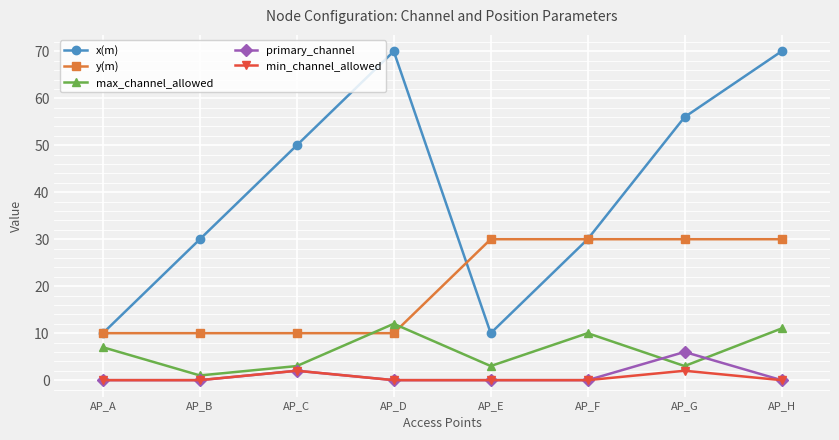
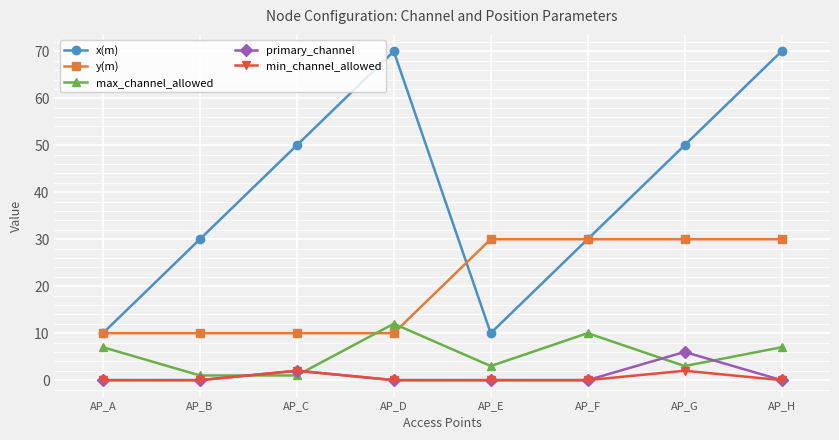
max_channel_allowed, AP_C: 3 -> 1
x(m), AP_G: 56 -> 50
max_channel_allowed, AP_H: 11 -> 7
